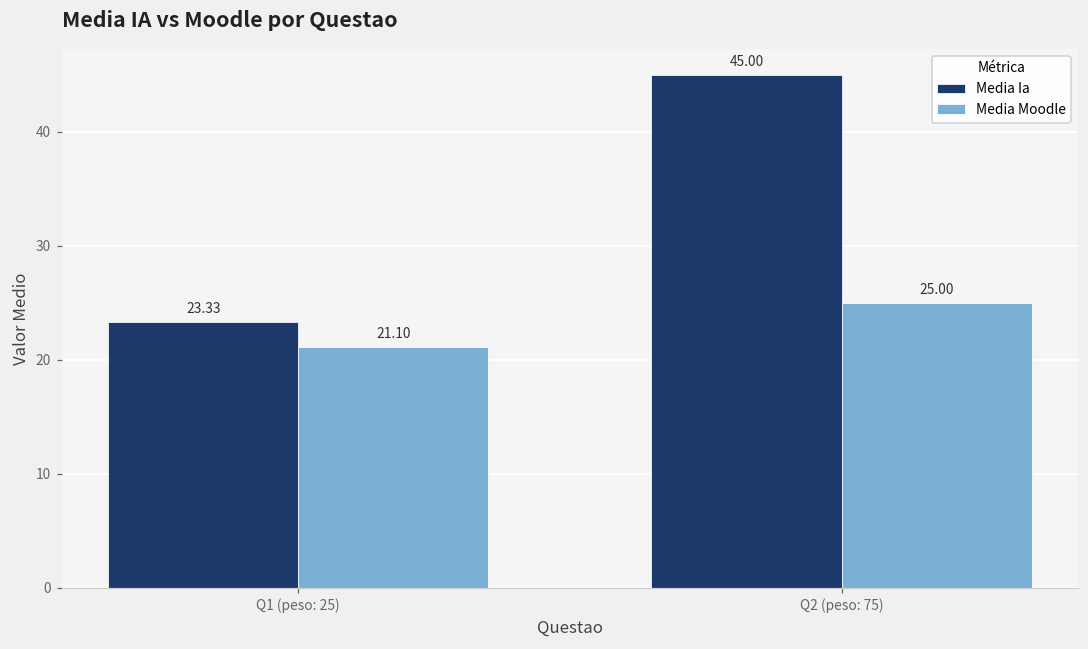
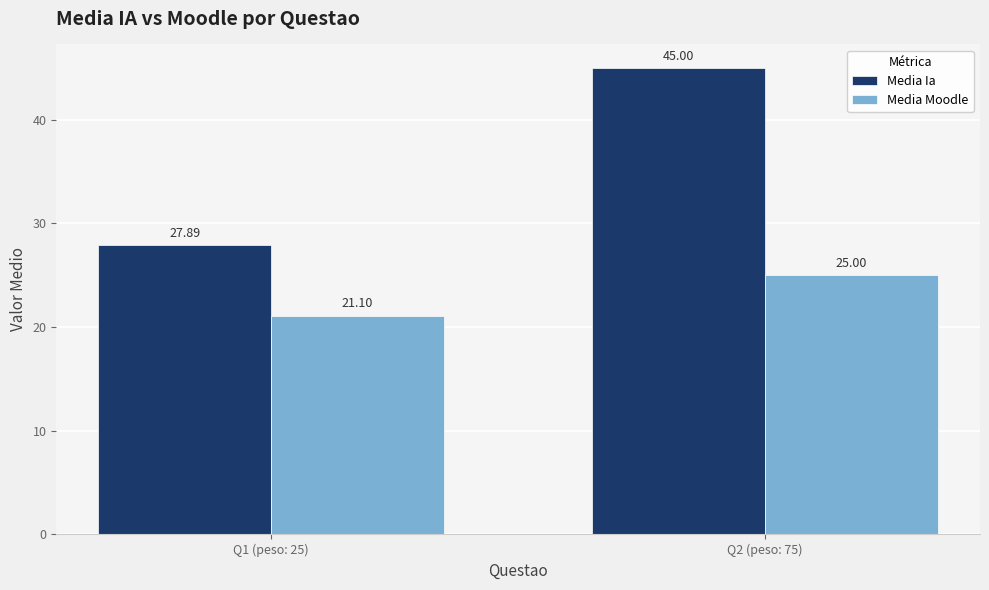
Media Ia, Q1 (peso: 25): 23.33 -> 27.89
